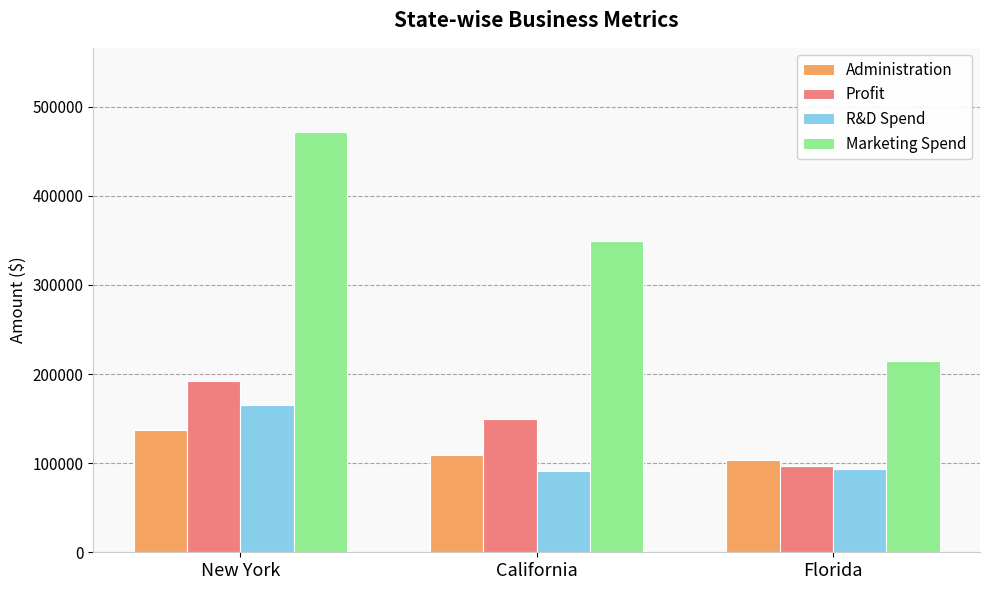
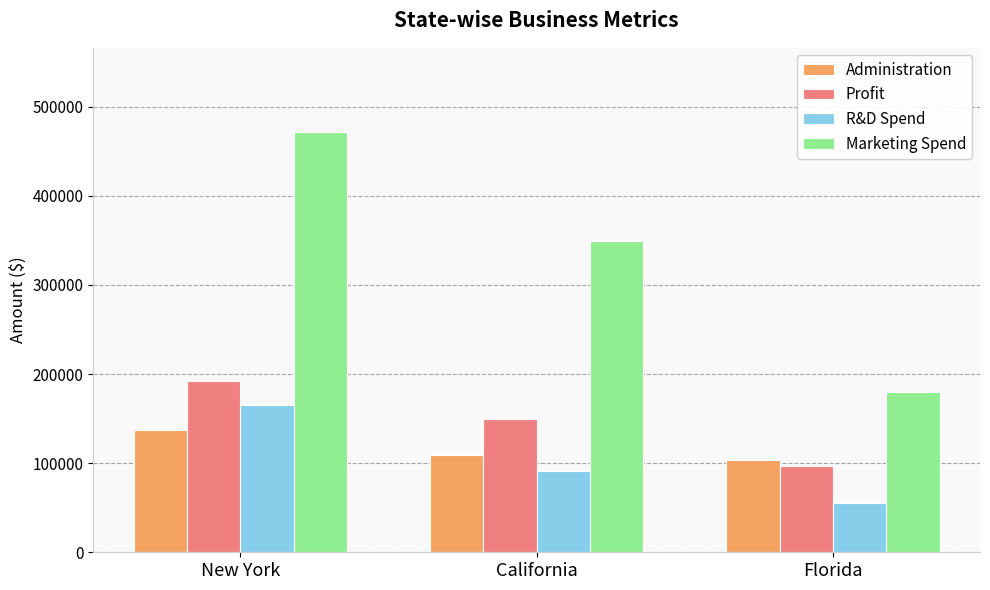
R&D Spend, Florida: 90000 -> 60000
Marketing Spend, Florida: 210000 -> 180000
